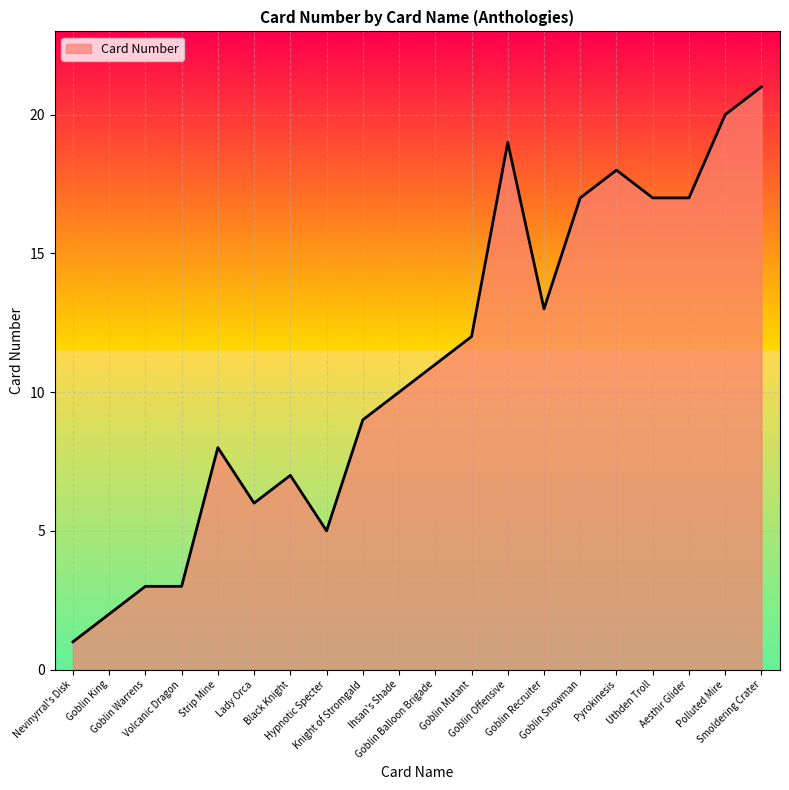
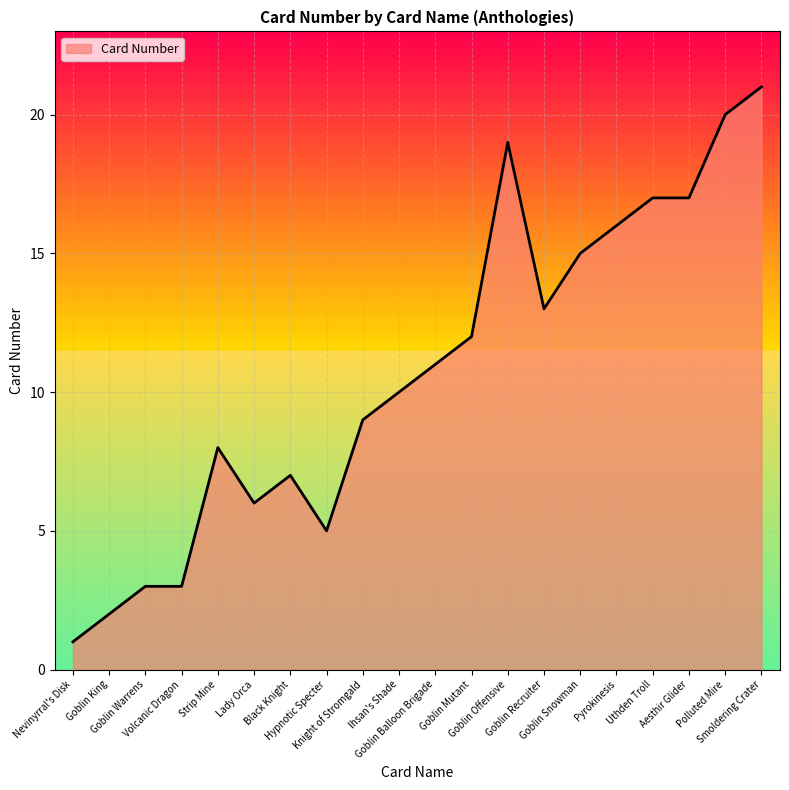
Goblin Snowman: 17 -> 15
Pyrokinesis: 18 -> 16
